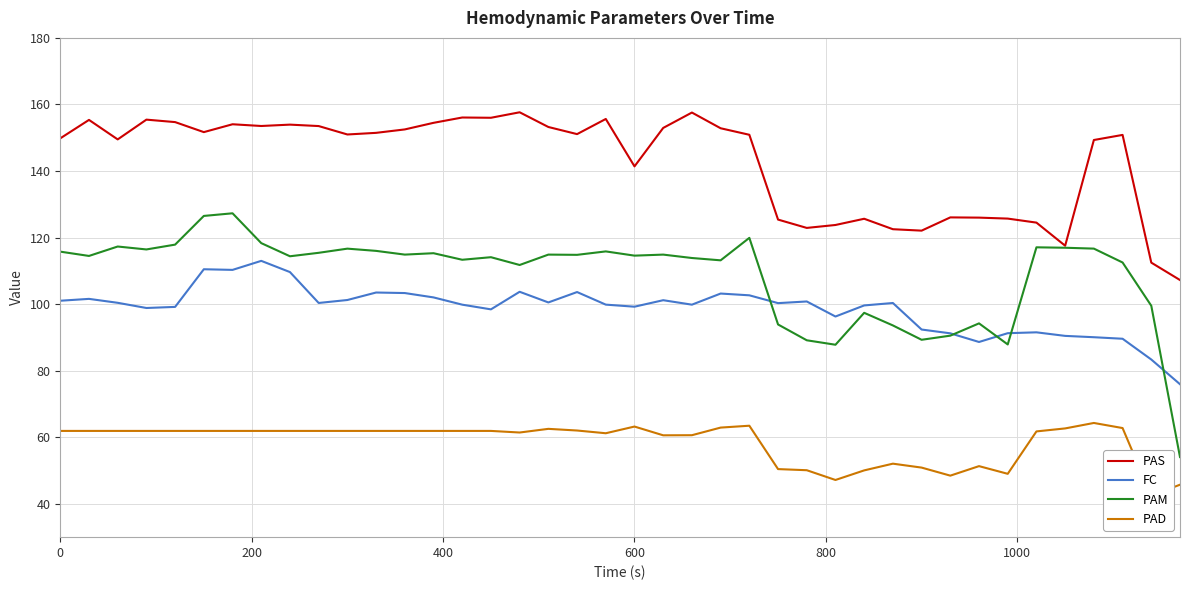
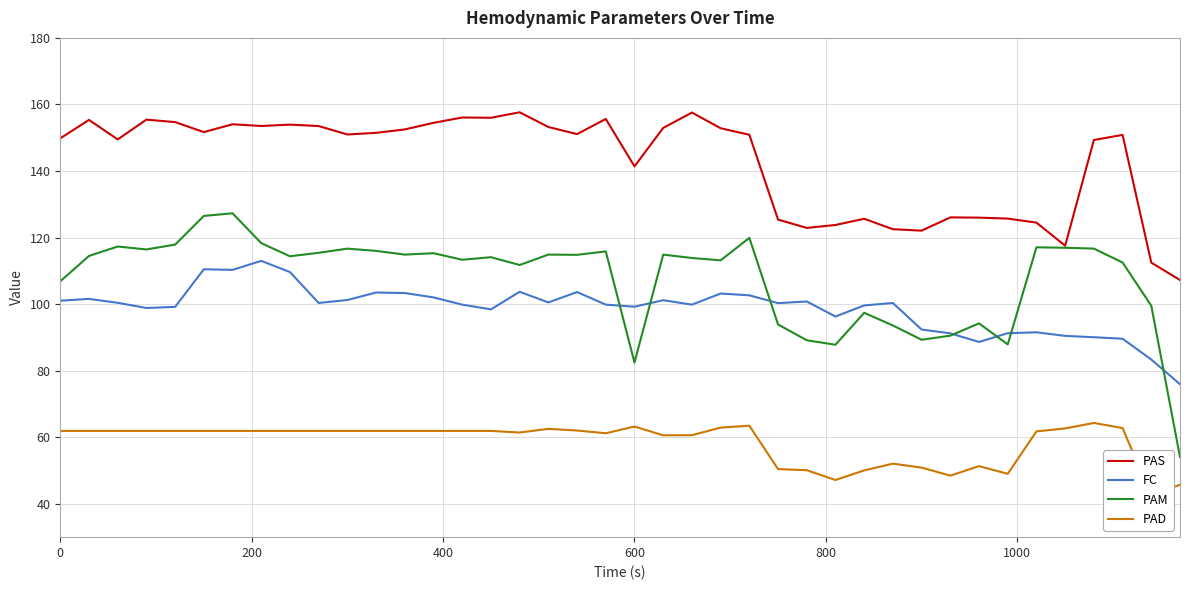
PAM, 0: 116 -> 107
PAM, 600: 115 -> 82
